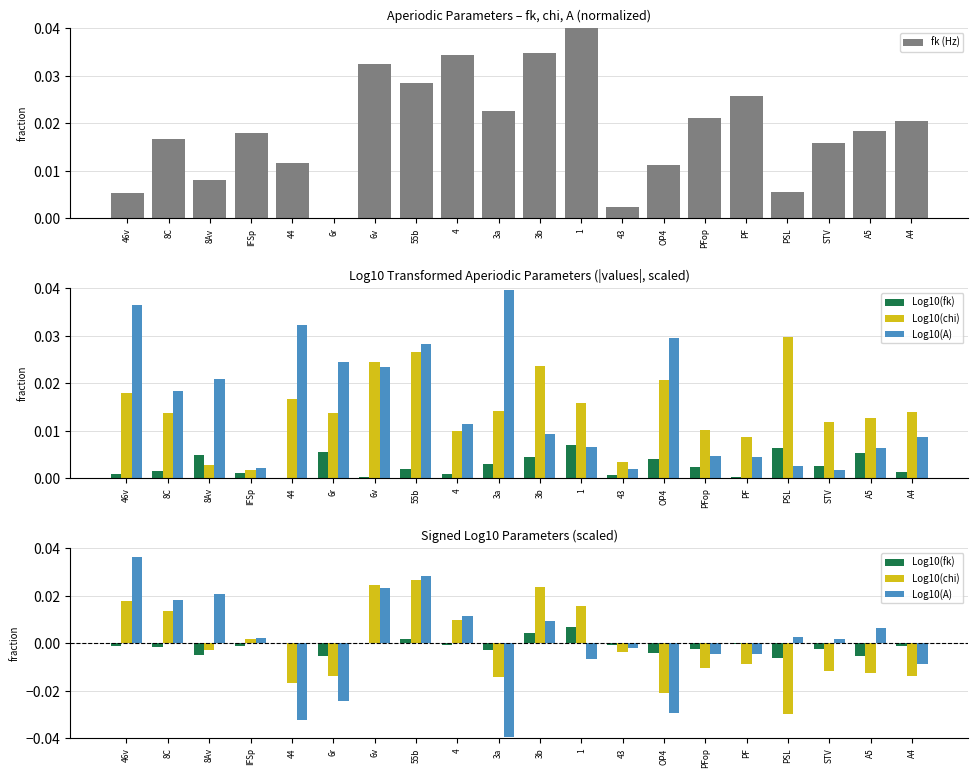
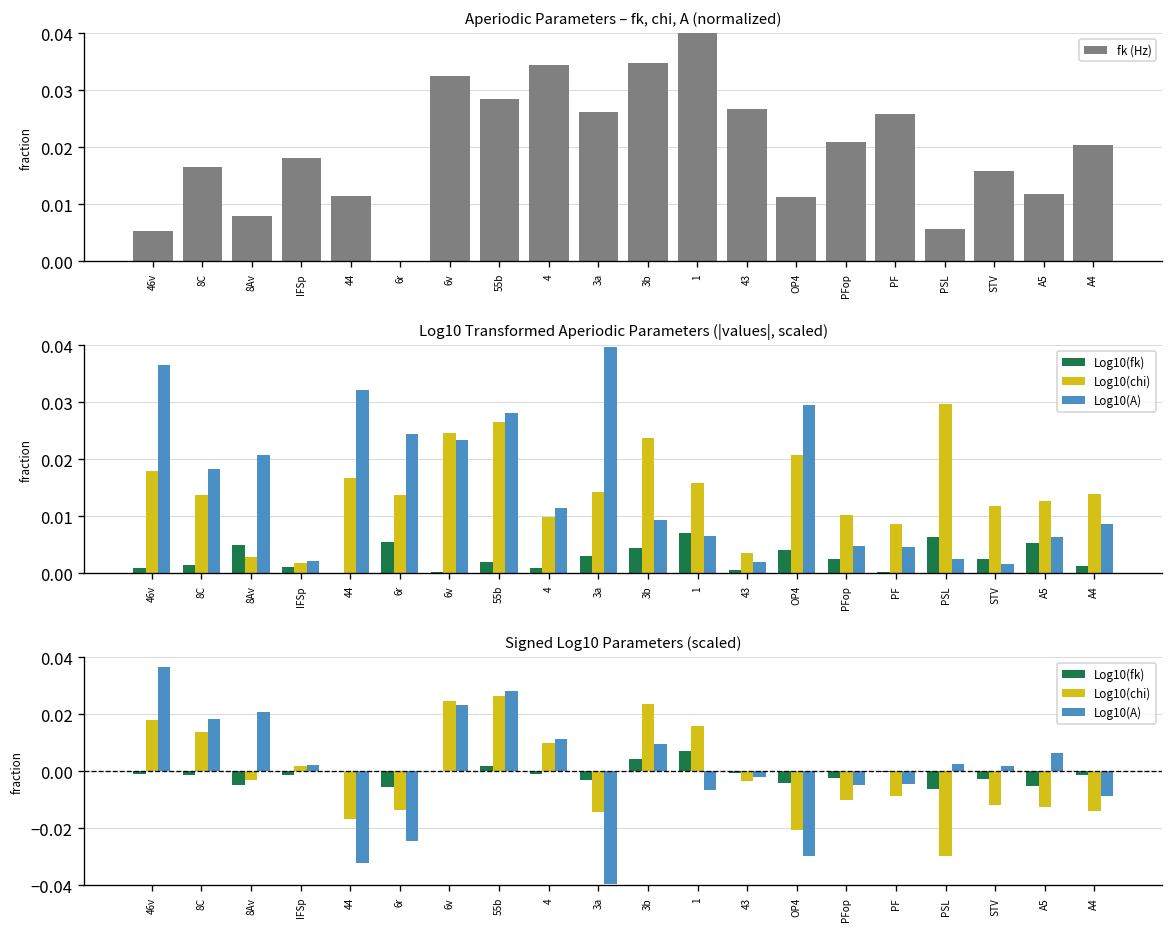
Aperiodic Parameters – fk, chi, A (normalized), 3a: 0.023 -> 0.026
Aperiodic Parameters – fk, chi, A (normalized), 43: 0.002 -> 0.027
Aperiodic Parameters – fk, chi, A (normalized), A5: 0.018 -> 0.012
